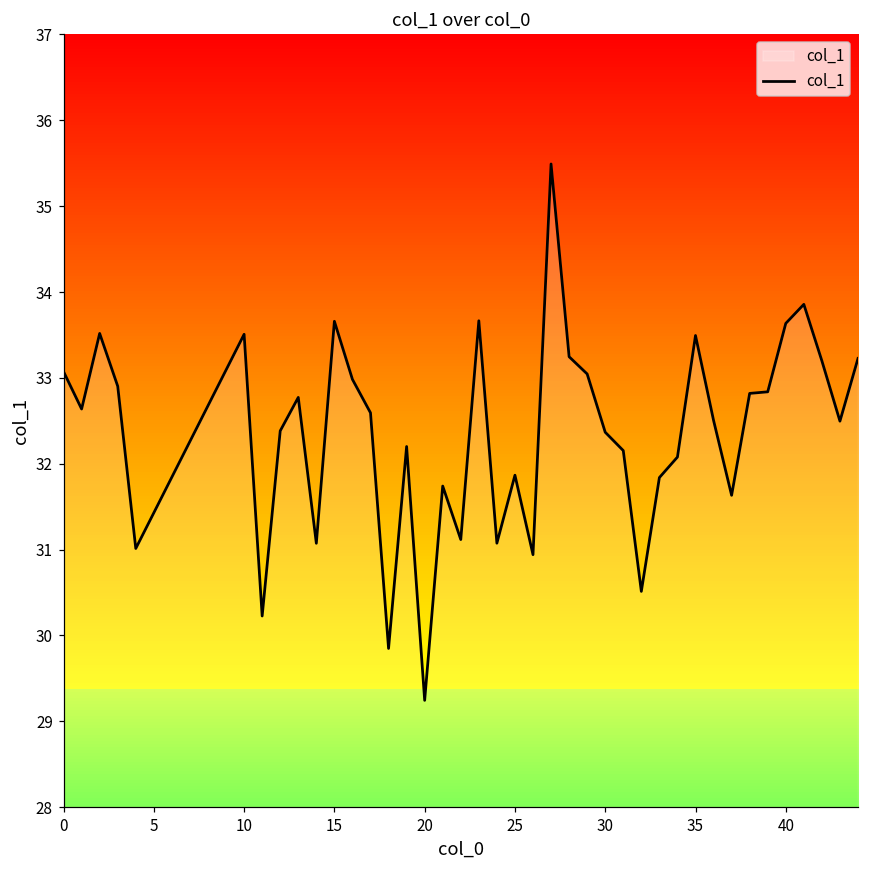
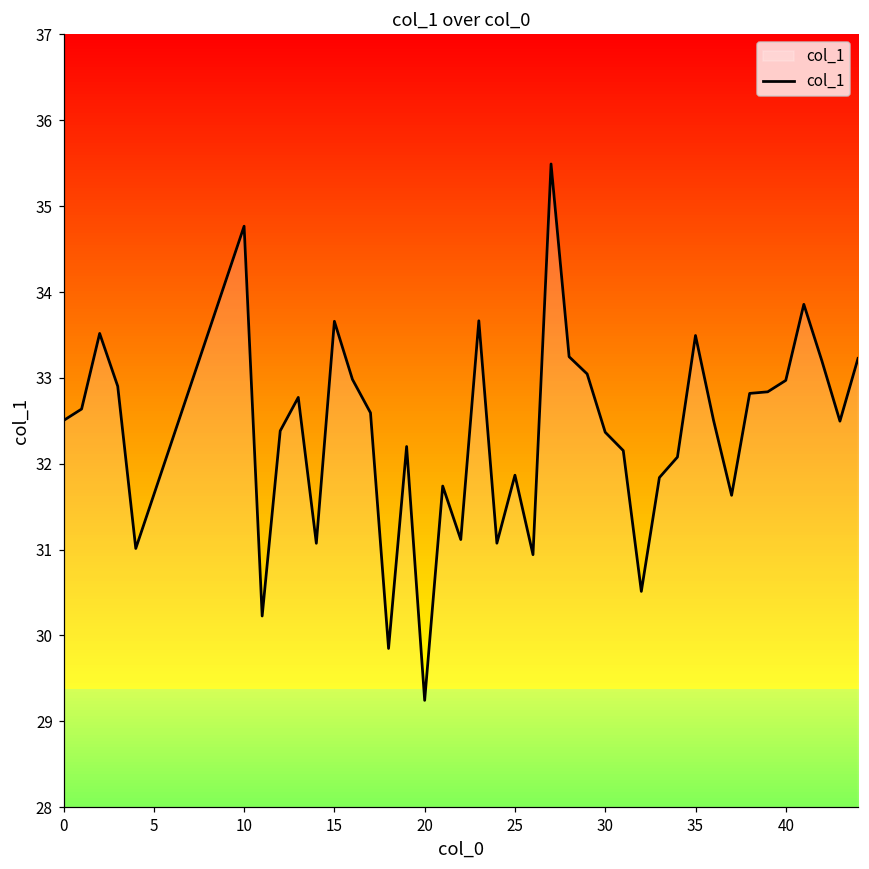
0: 33.1 -> 32.5
10: 33.5 -> 34.8
40: 33.6 -> 33.0
